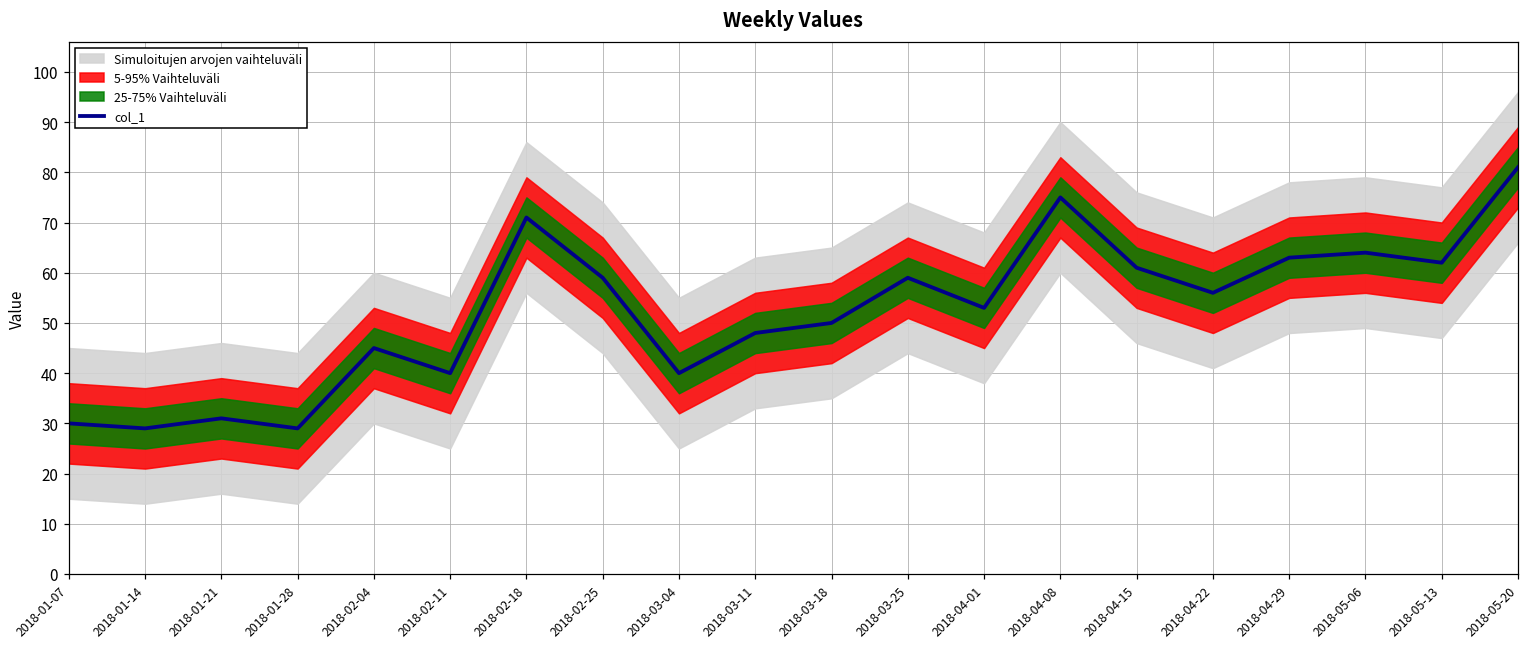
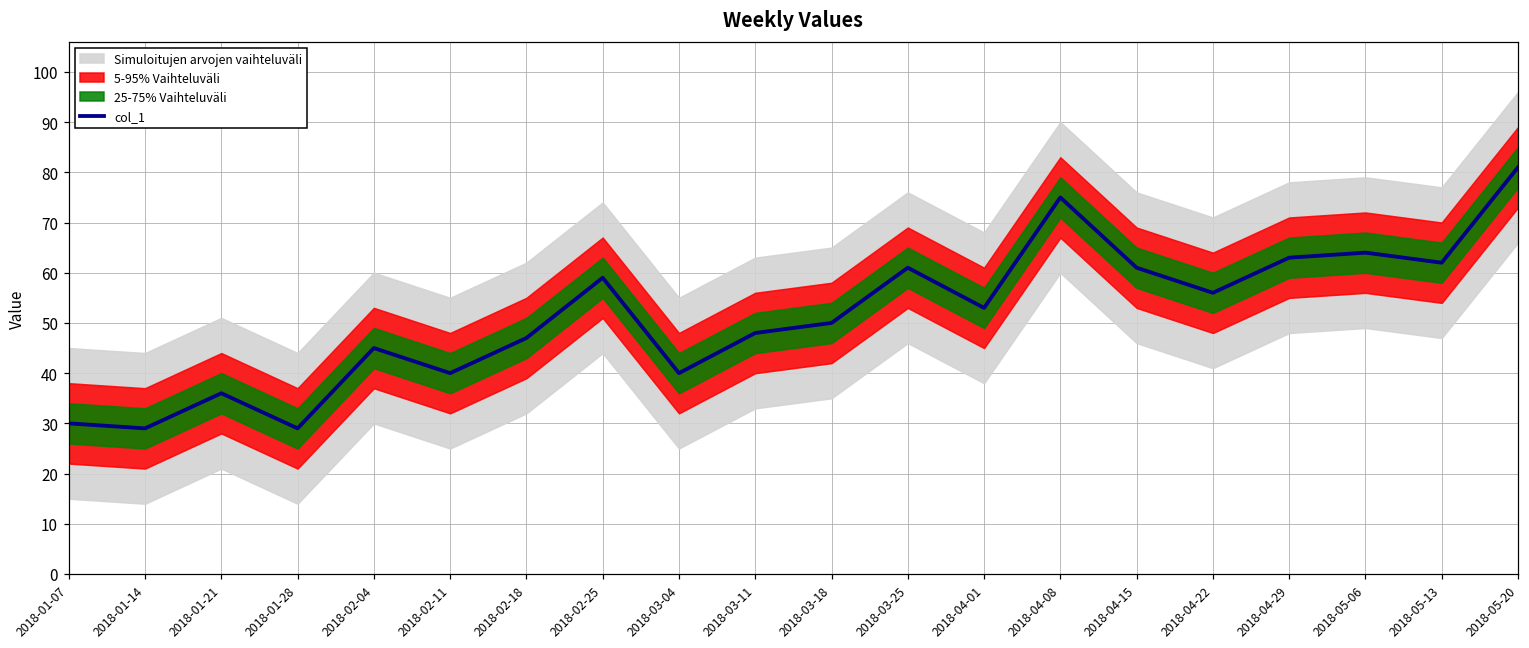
col_1, 2018-01-21: 31 -> 36
col_1, 2018-02-18: 71 -> 47
col_1, 2018-03-25: 59 -> 61
